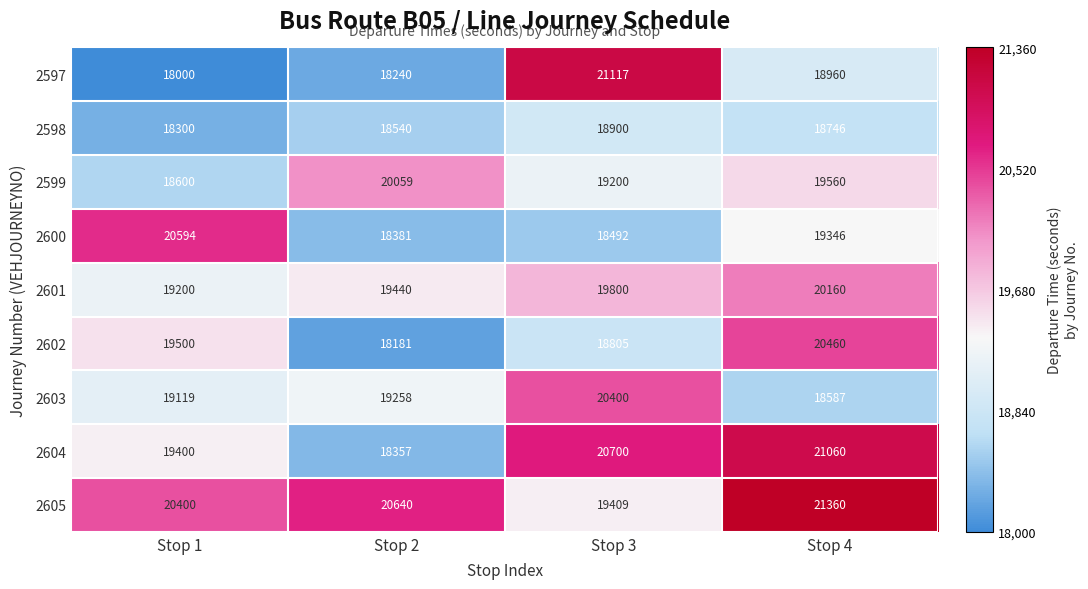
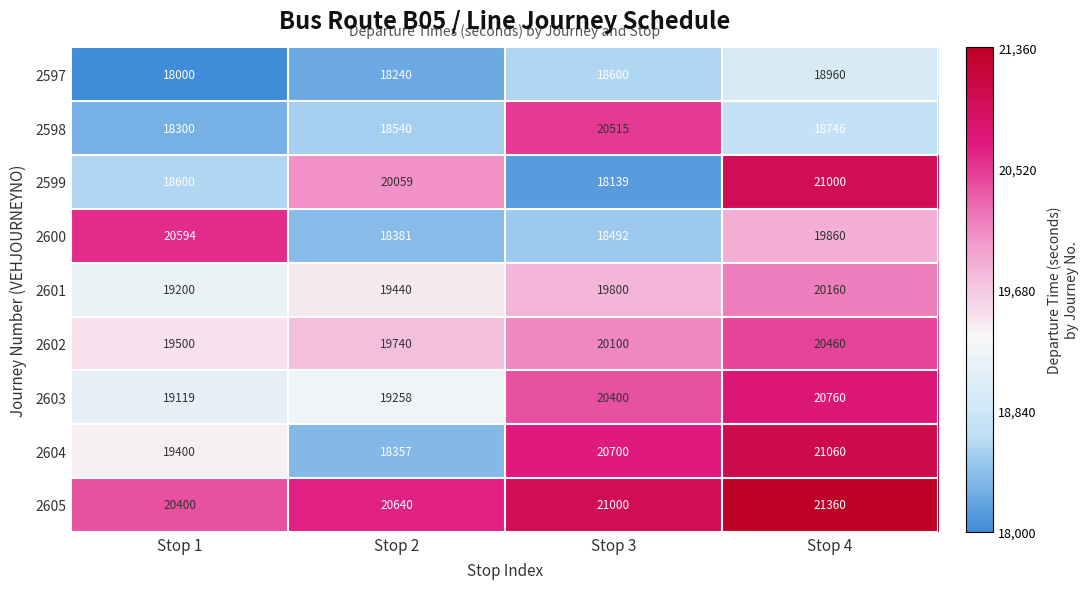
2597, Stop 3: 21117 -> 18600
2598, Stop 3: 18900 -> 20515
2599, Stop 3: 19200 -> 18139
2599, Stop 4: 19560 -> 21000
2600, Stop 4: 19346 -> 19860
2602, Stop 2: 18181 -> 19740
2602, Stop 3: 18805 -> 20100
2603, Stop 4: 18587 -> 20760
2605, Stop 3: 19409 -> 21000
